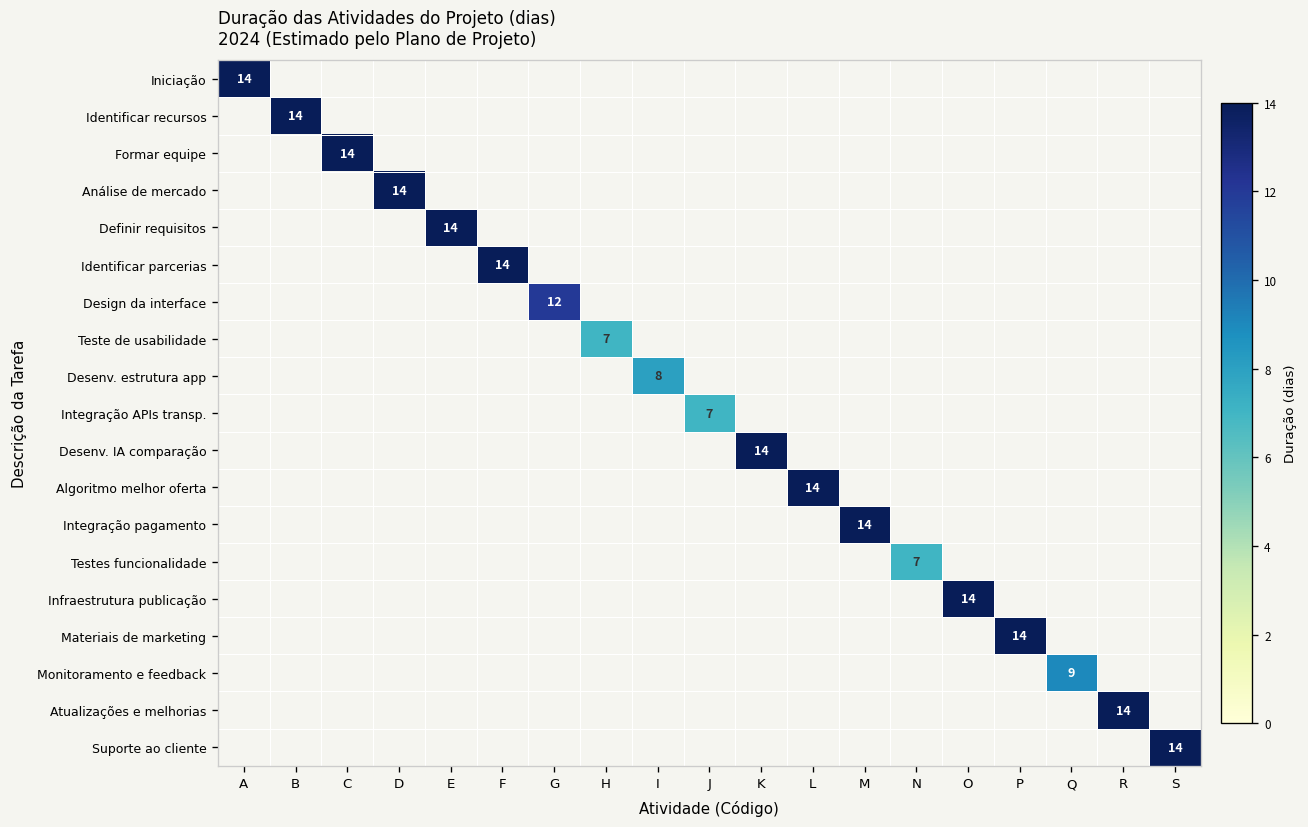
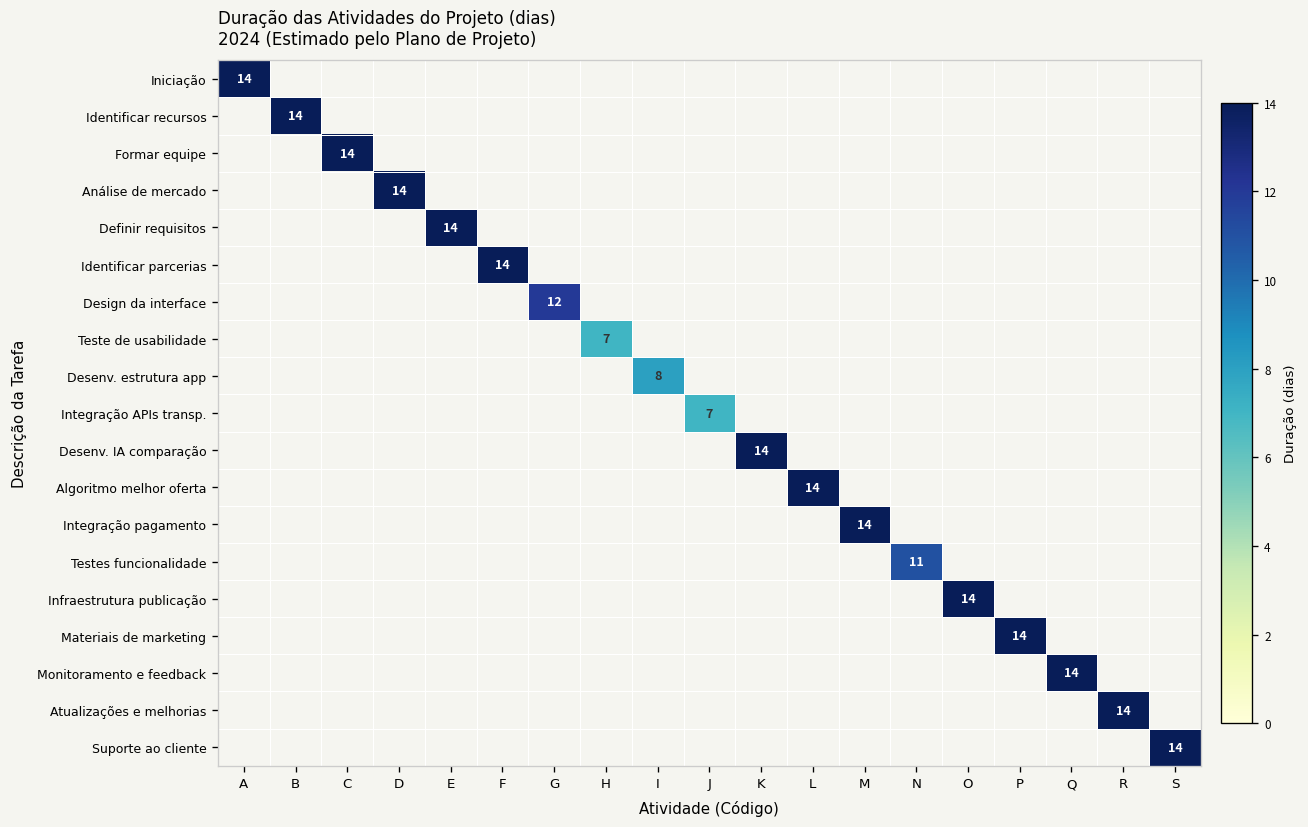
Testes funcionalidade, N: 7 -> 11
Monitoramento e feedback, Q: 9 -> 14
